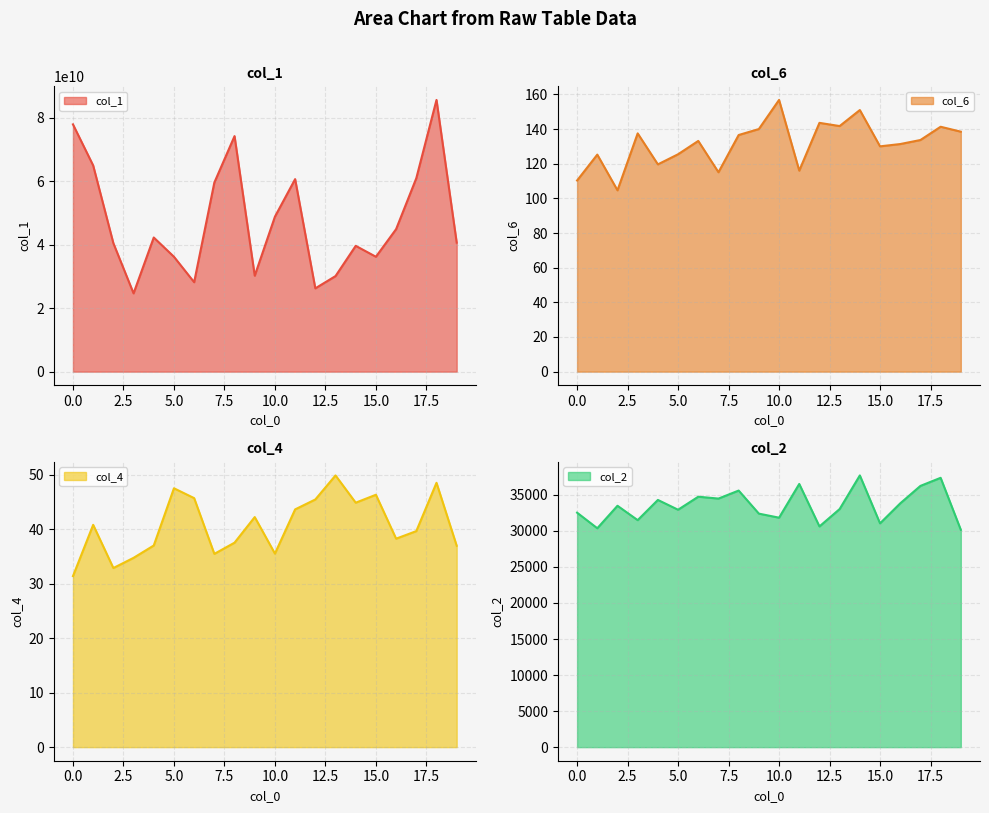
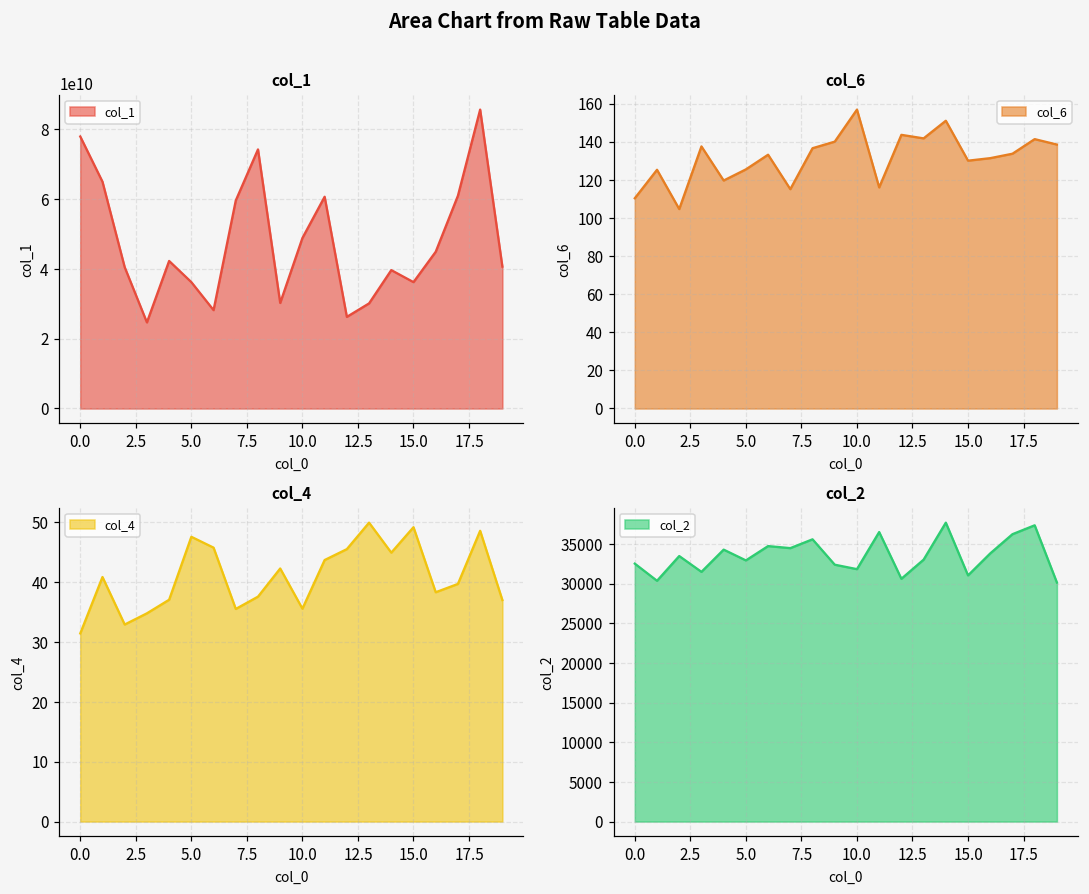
col_4, 15.0: 46 -> 49
